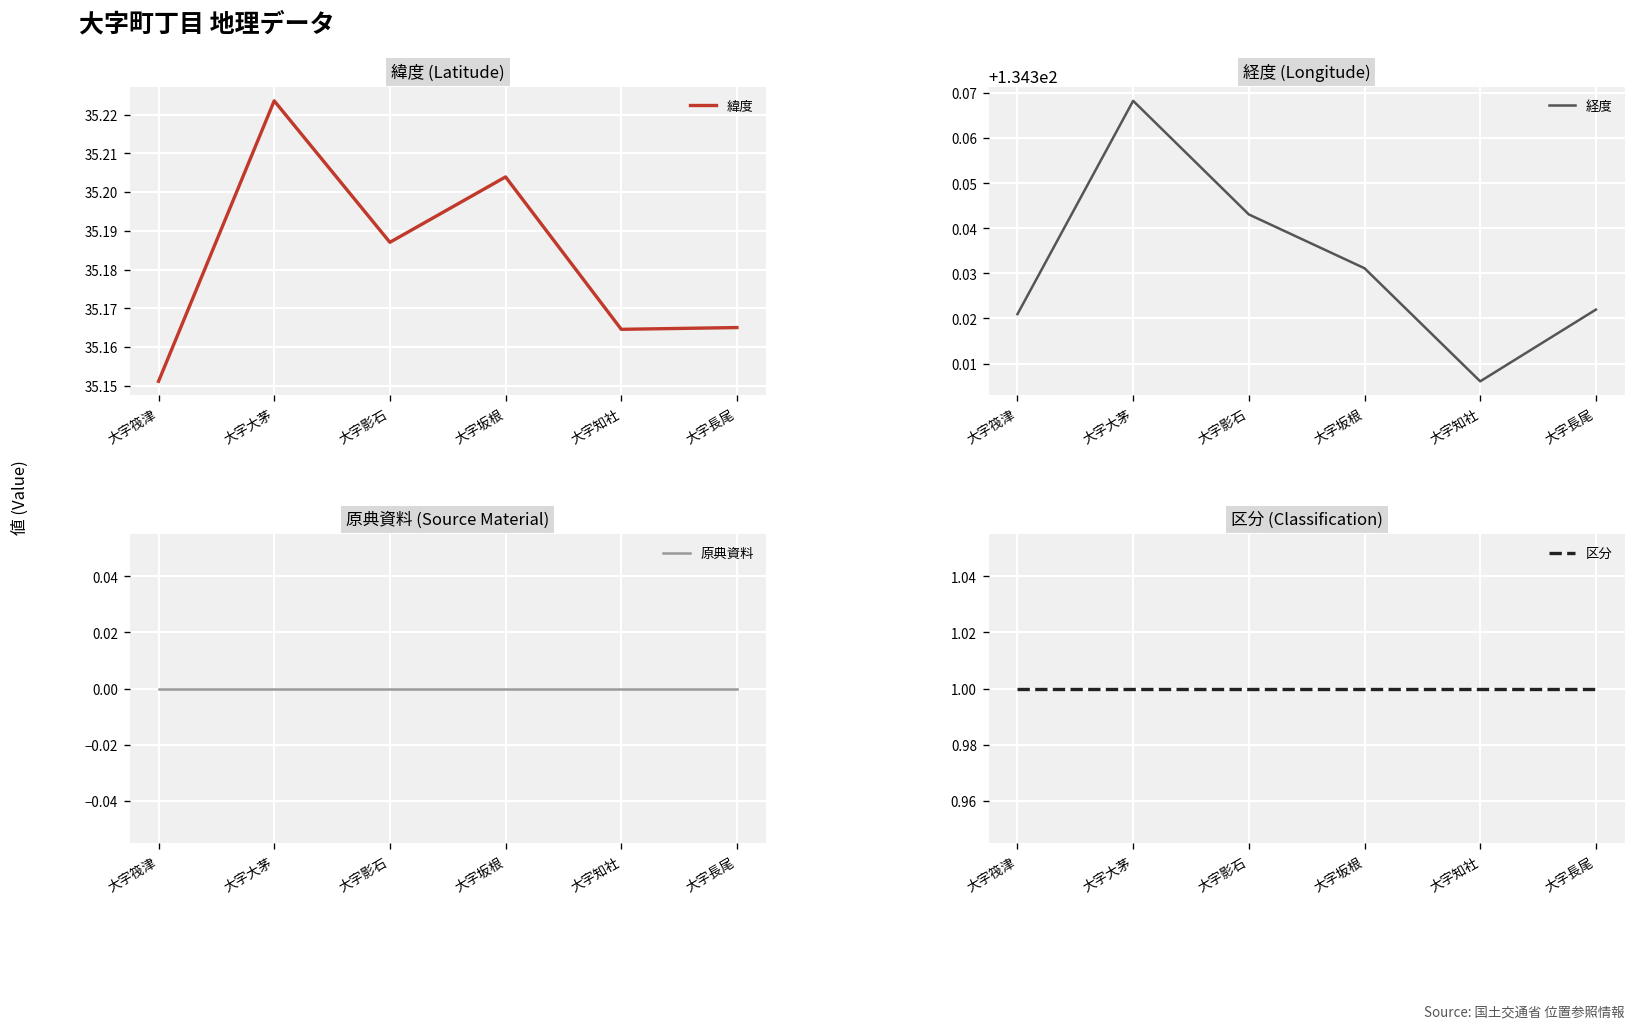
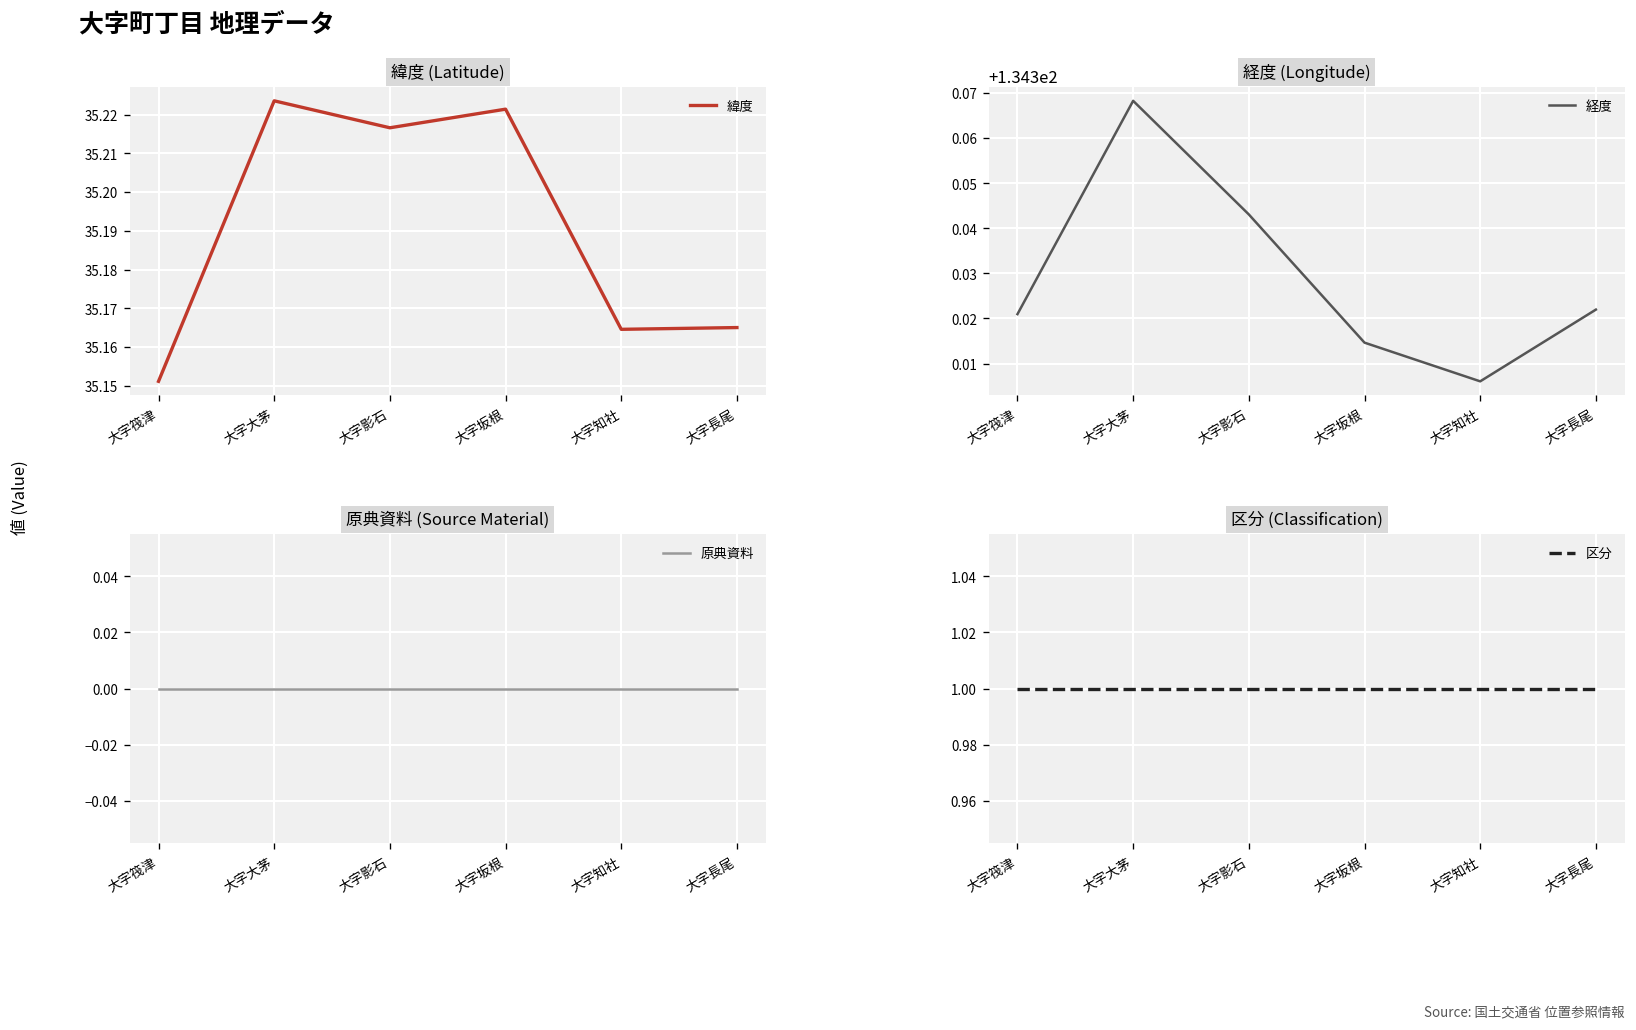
緯度 (Latitude), 大字影石: 35.187 -> 35.217
緯度 (Latitude), 大字坂根: 35.204 -> 35.221
経度 (Longitude), 大字坂根: 134.331 -> 134.315
